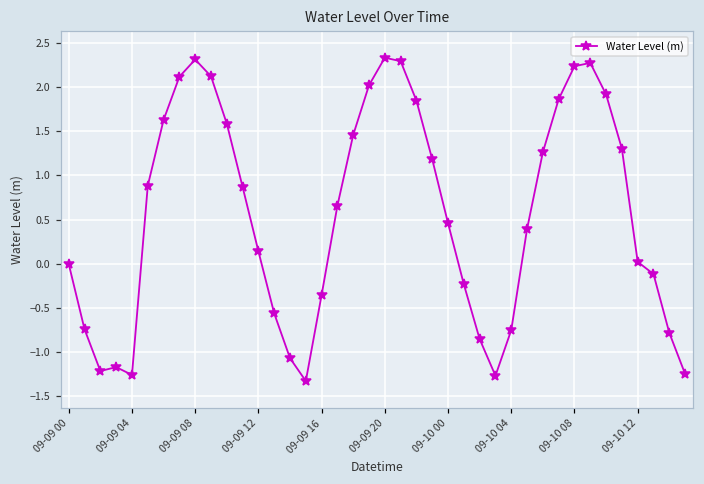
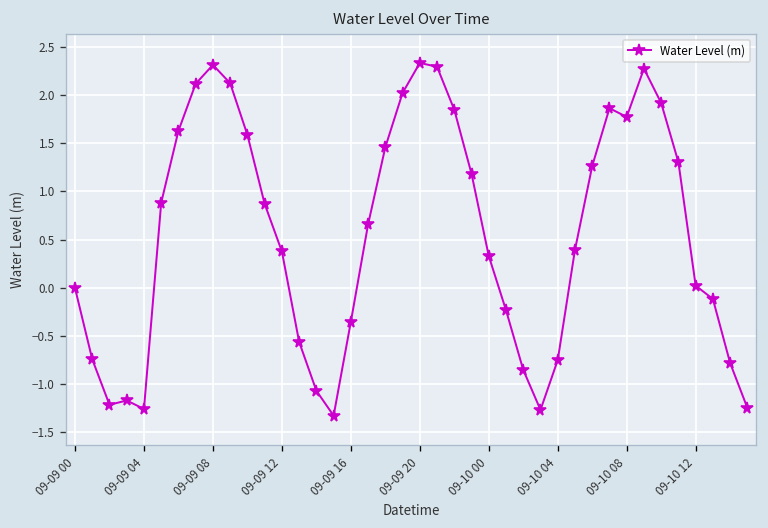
09-09 12: 0.1 -> 0.4
09-10 00: 0.5 -> 0.3
09-10 08: 2.2 -> 1.8
